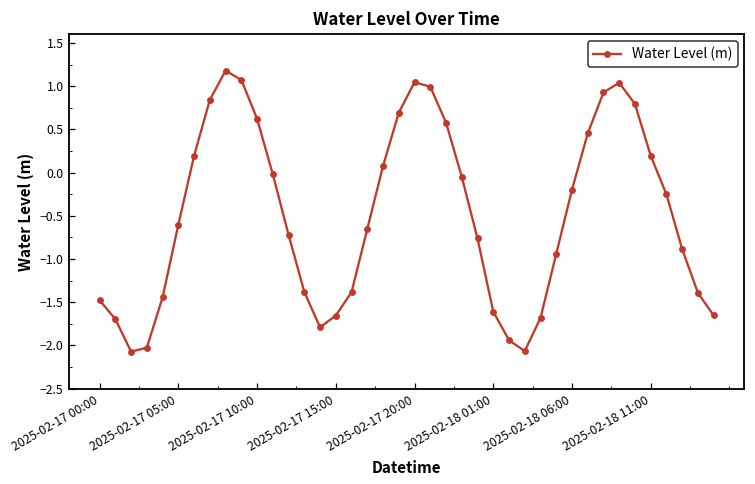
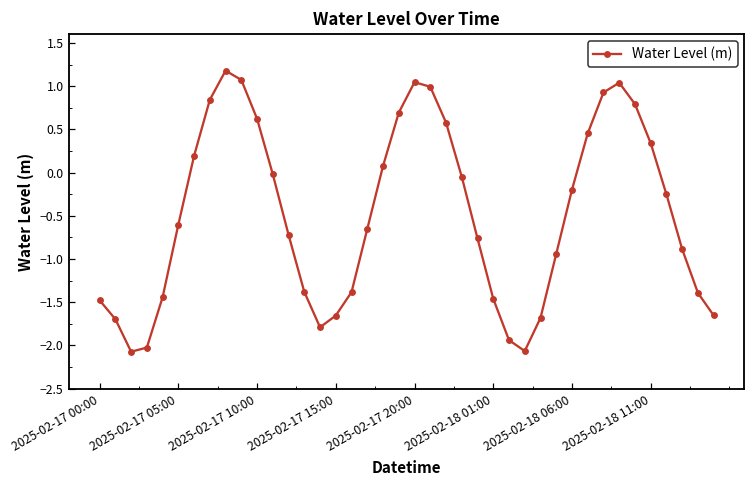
2025-02-18 01:00: -1.6 -> -1.5
2025-02-18 11:00: 0.2 -> 0.3
